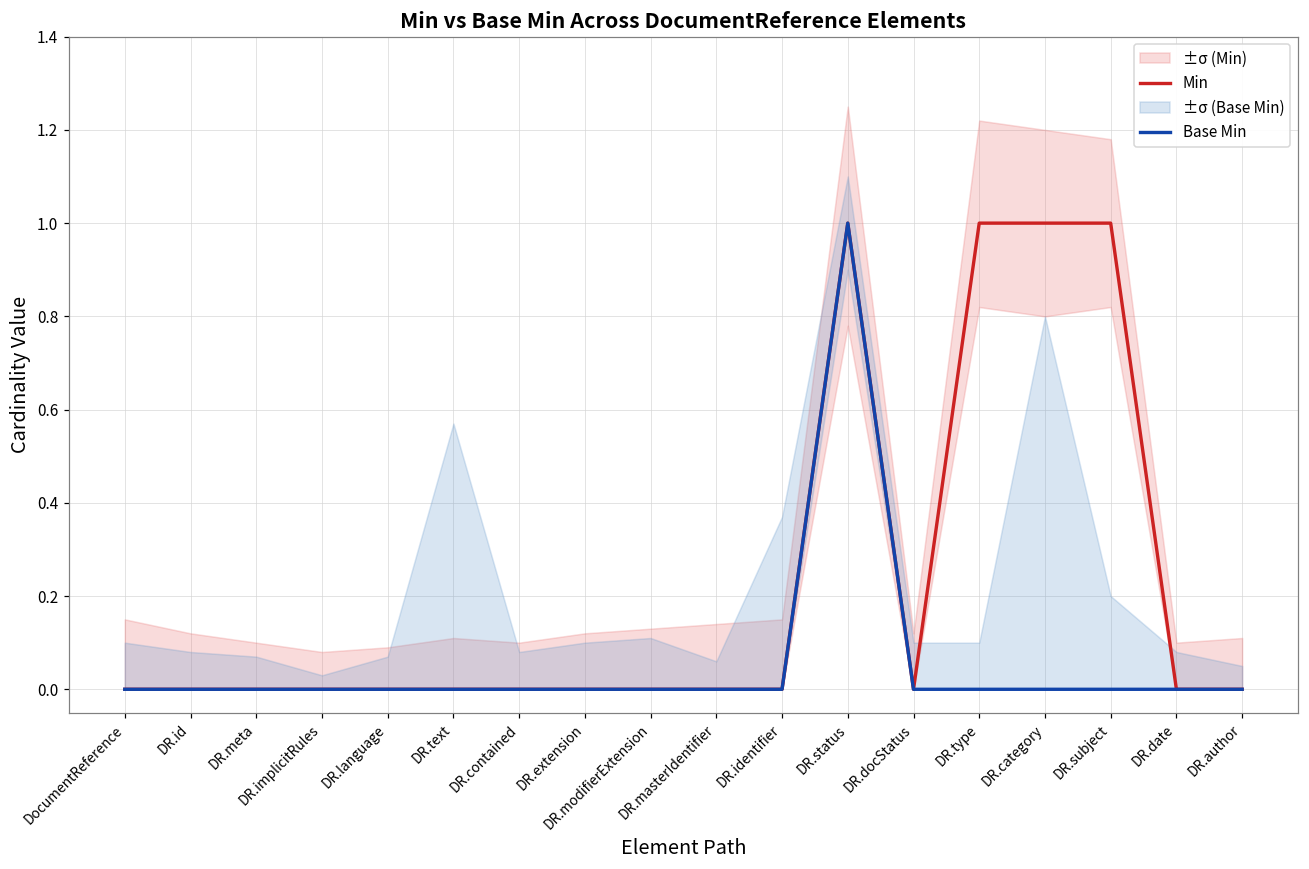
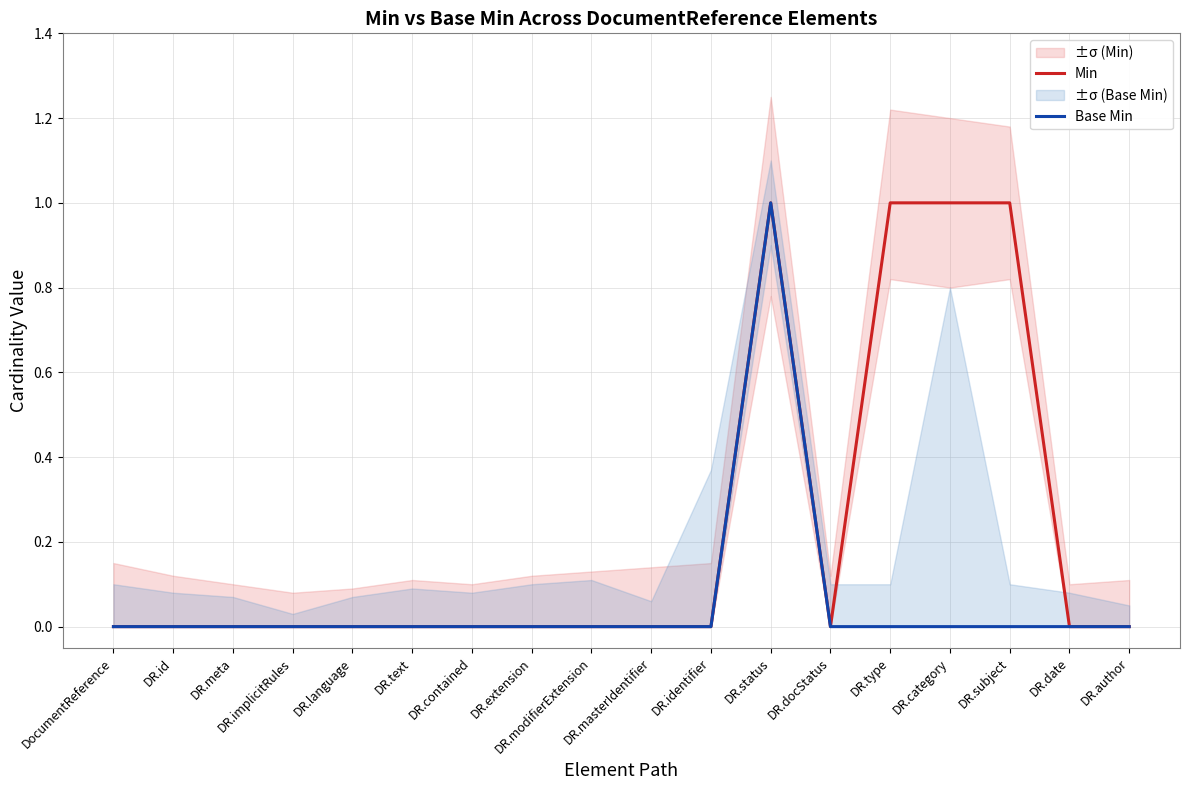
±σ (Base Min), DR.text: 0.57 -> 0.09
±σ (Base Min), DR.subject: 0.2 -> 0.1
